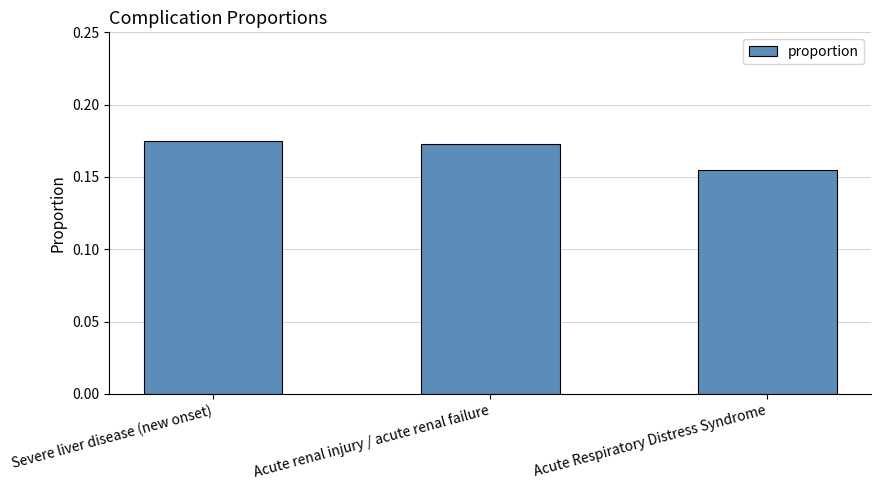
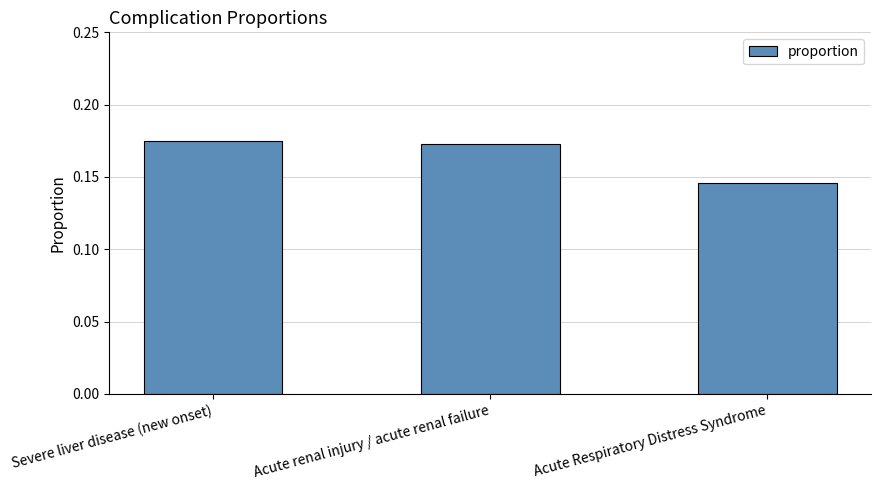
Acute Respiratory Distress Syndrome: 0.155 -> 0.146
